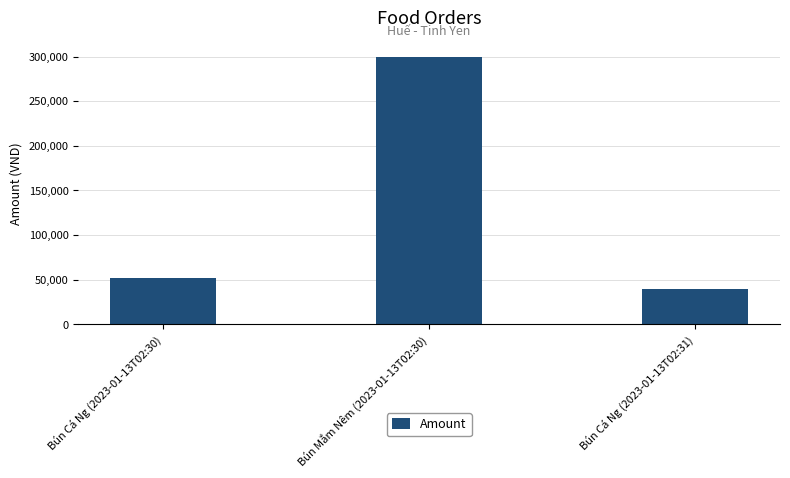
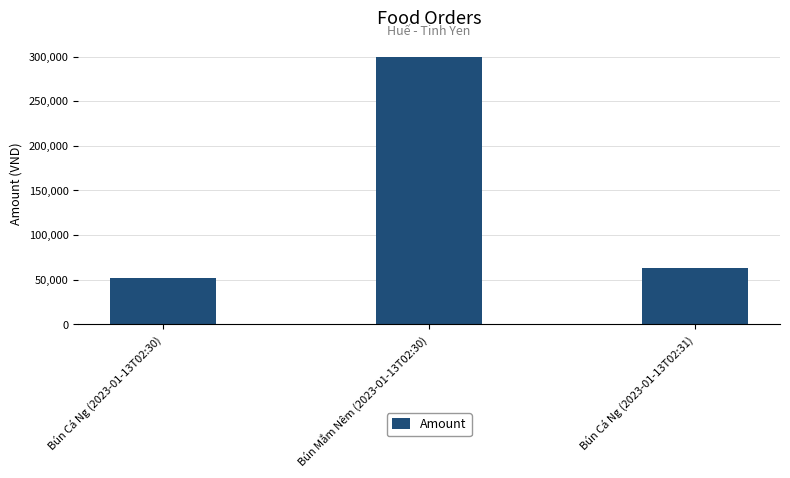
Bún Cá Ng (2023-01-13T02:31): 40,000 -> 60,000
